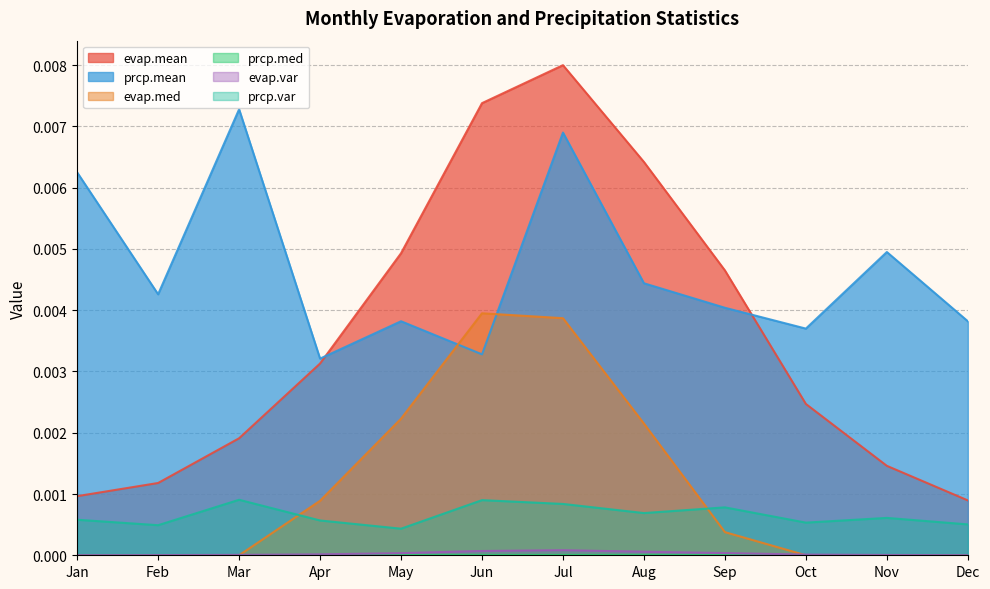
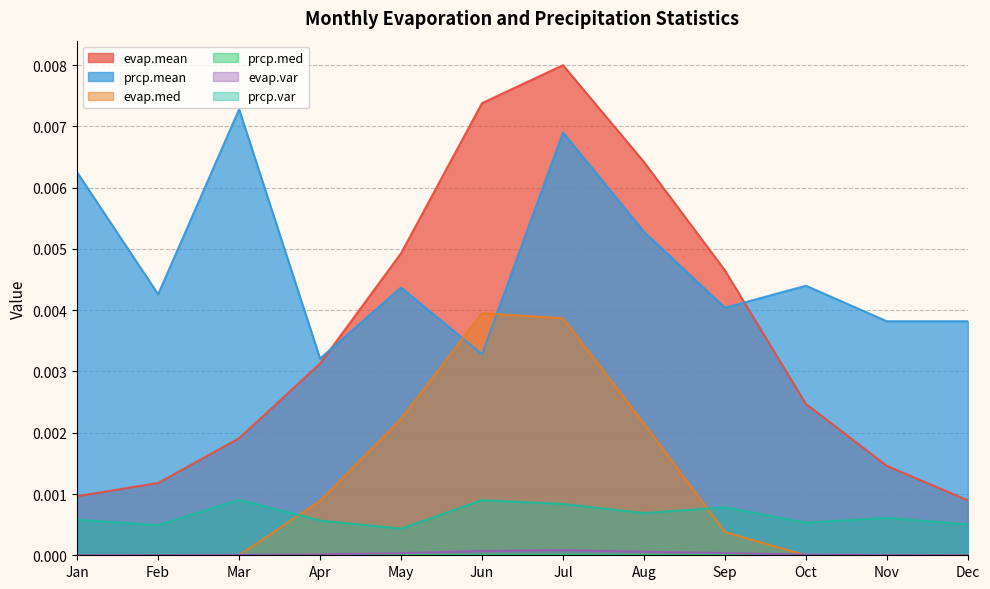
prcp.mean, May: 0.0038 -> 0.0044
prcp.mean, Aug: 0.0044 -> 0.0053
prcp.mean, Oct: 0.0037 -> 0.0044
prcp.mean, Nov: 0.0050 -> 0.0038
